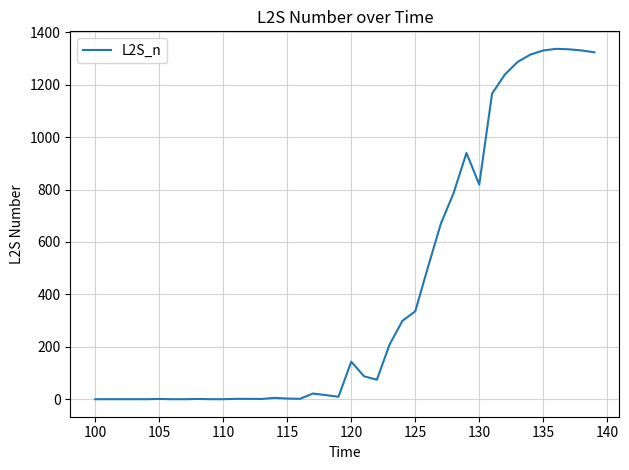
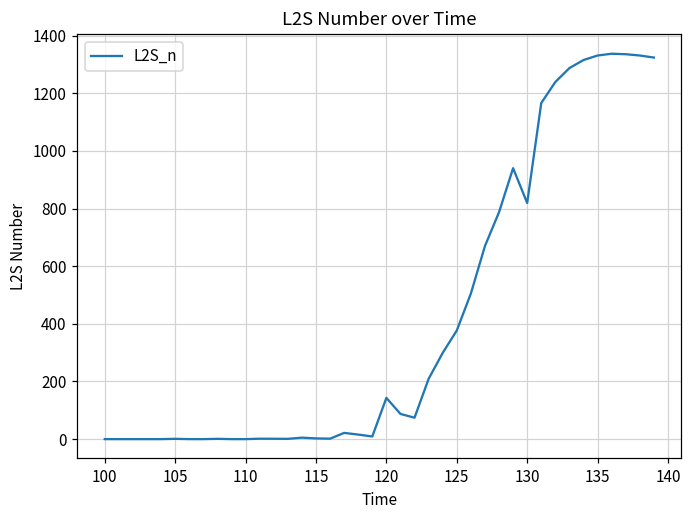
125: 340 -> 380
